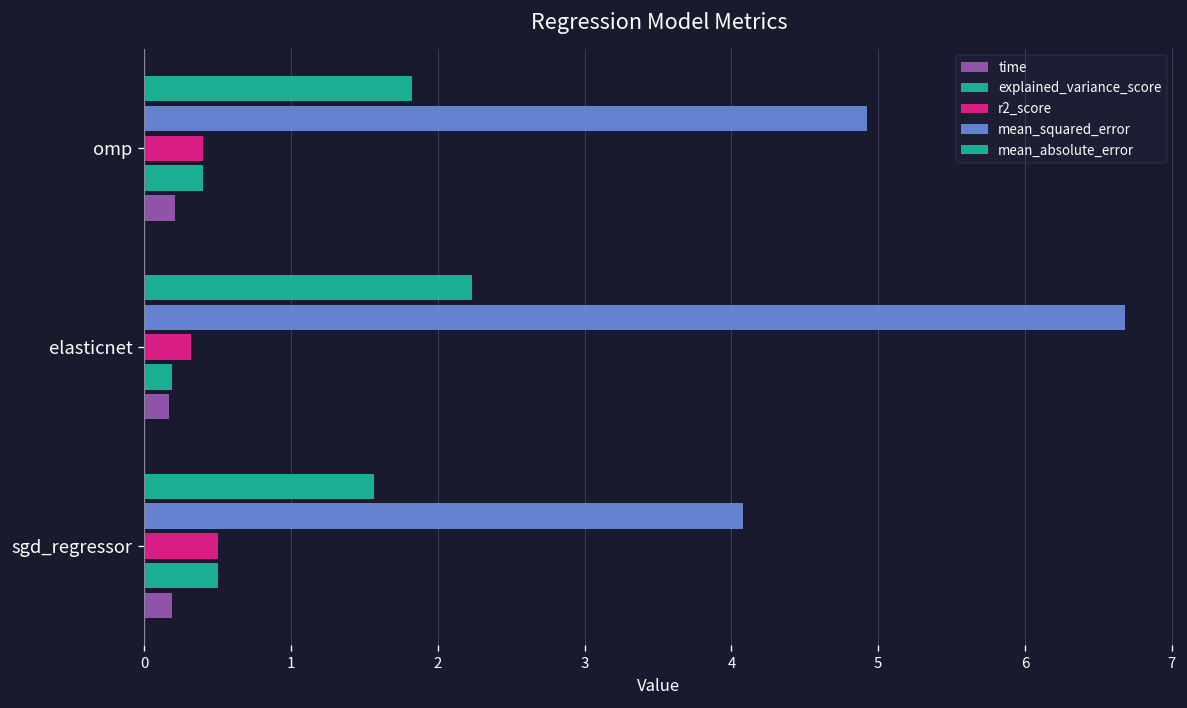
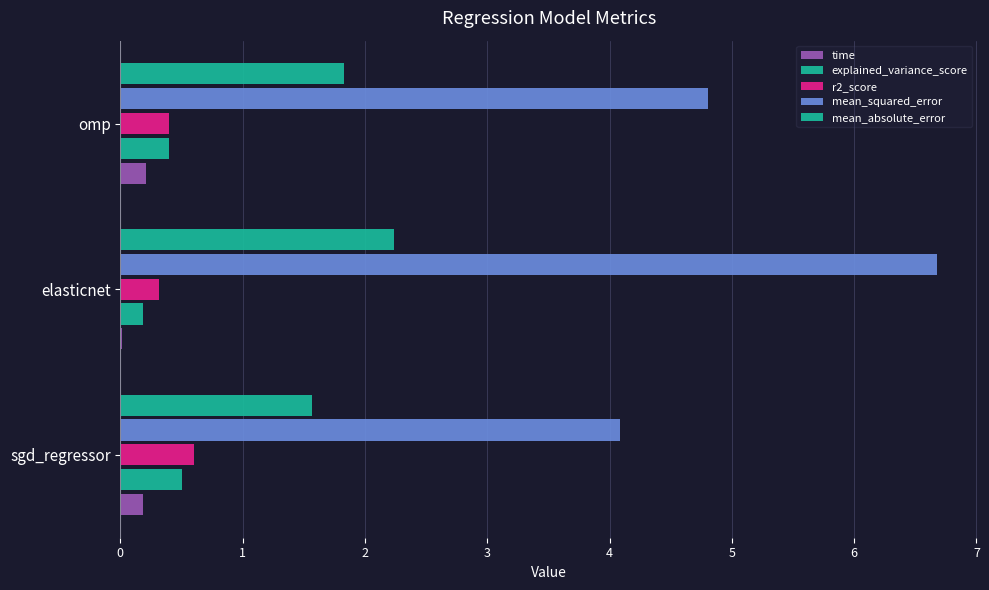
mean_squared_error, omp: 4.93 -> 4.80
time, elasticnet: 0.17 -> 0.01
r2_score, sgd_regressor: 0.50 -> 0.60
